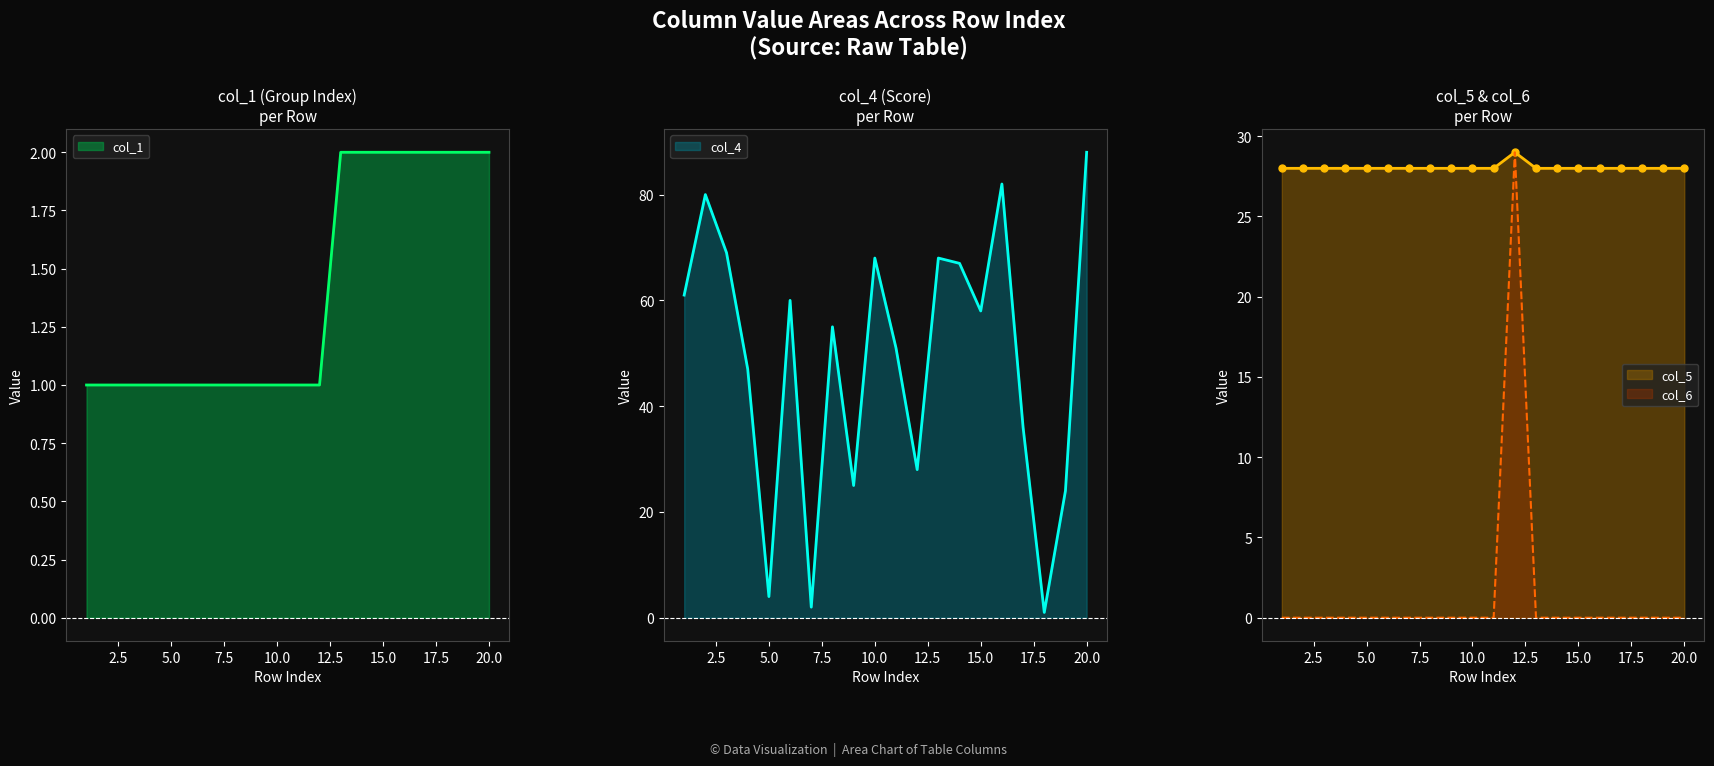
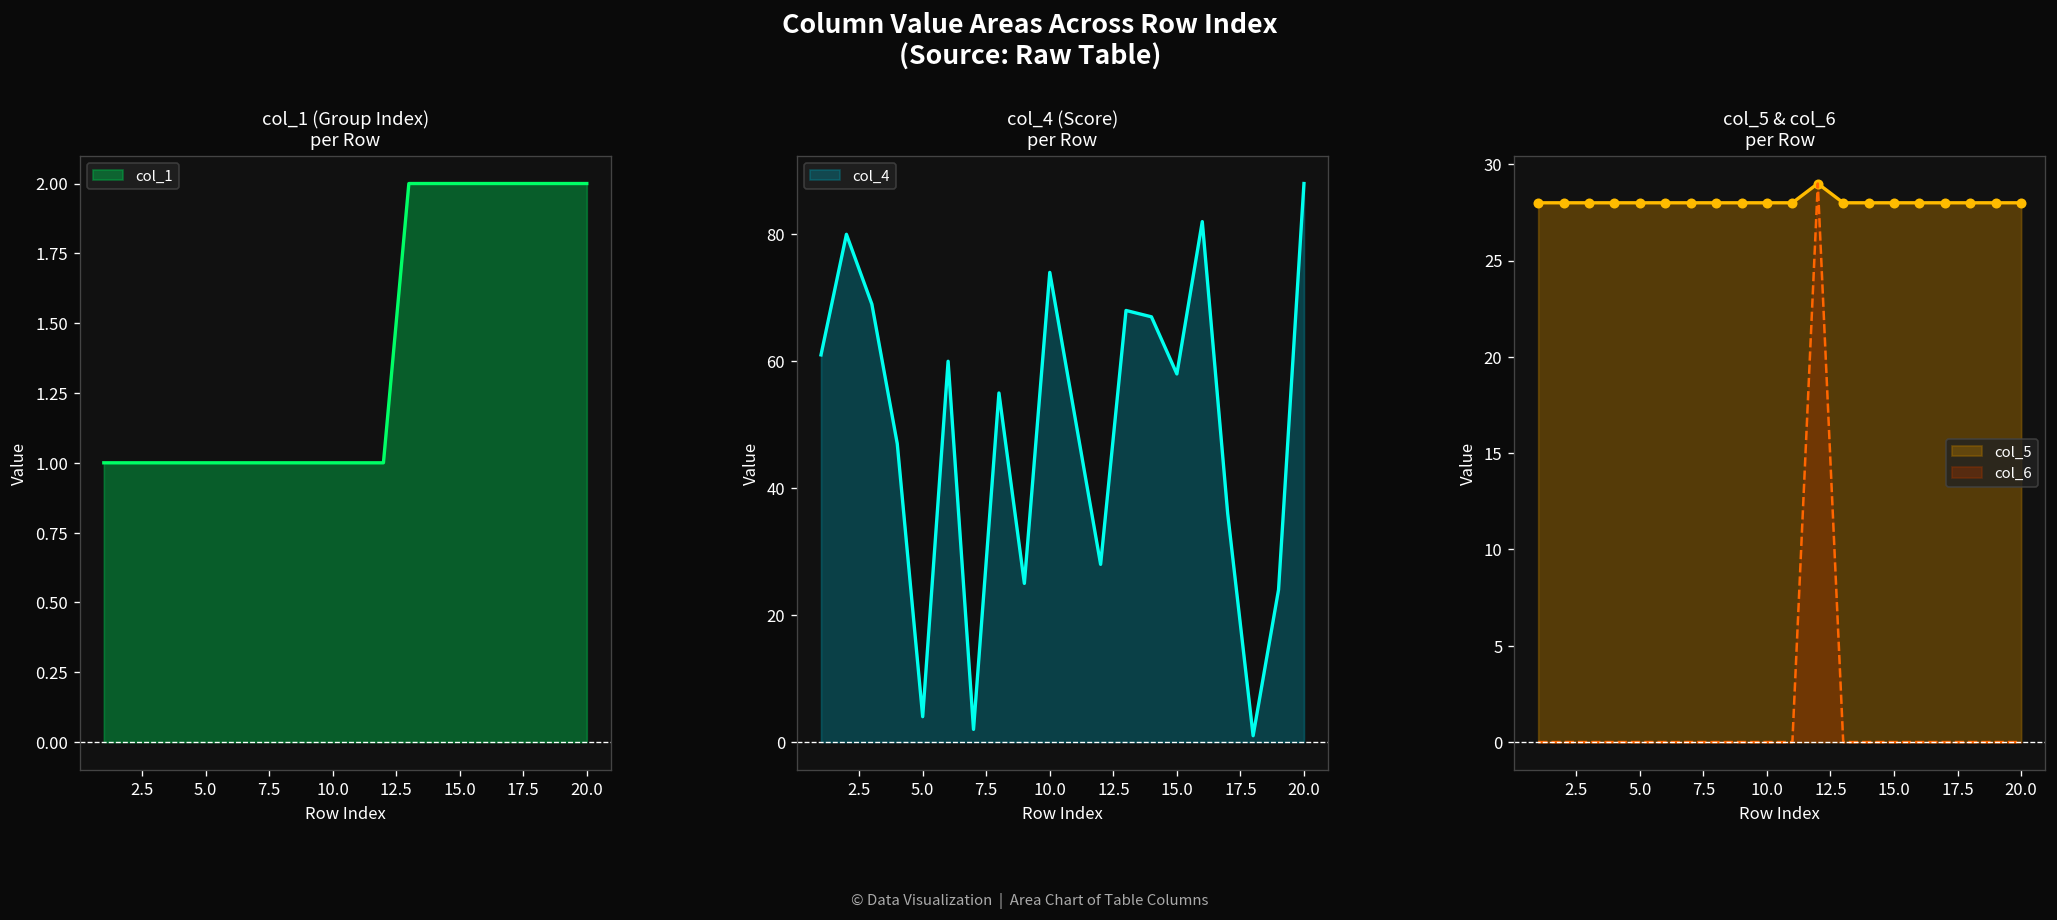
col_4 (Score) per Row, 10.0: 68 -> 74
